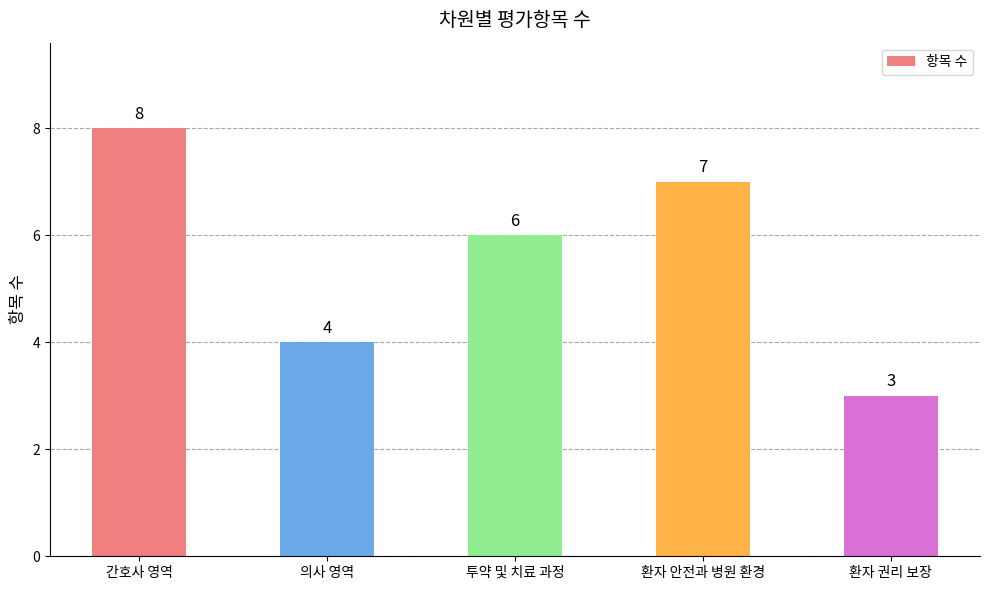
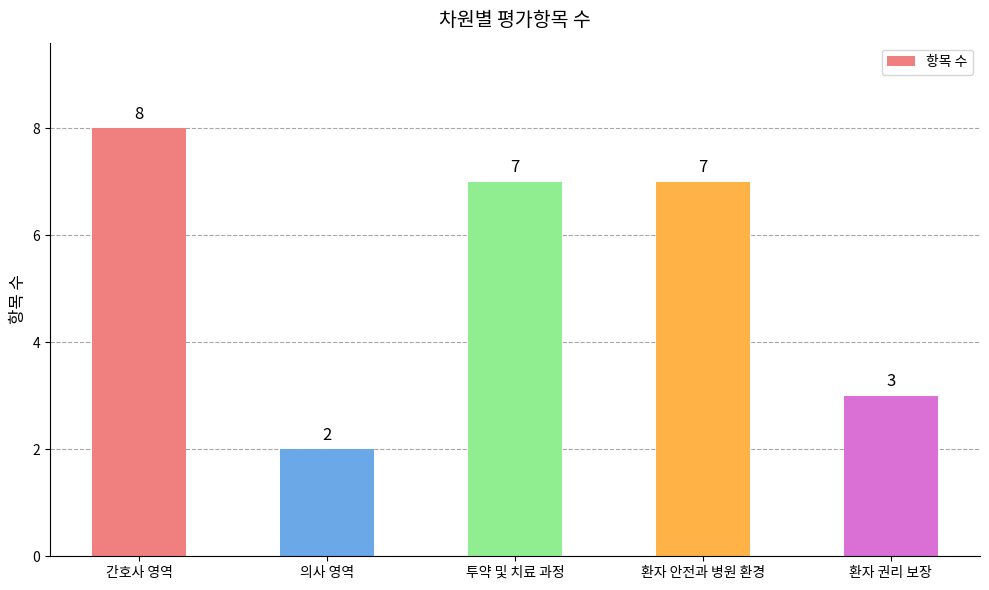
의사 영역: 4 -> 2
투약 및 치료 과정: 6 -> 7
